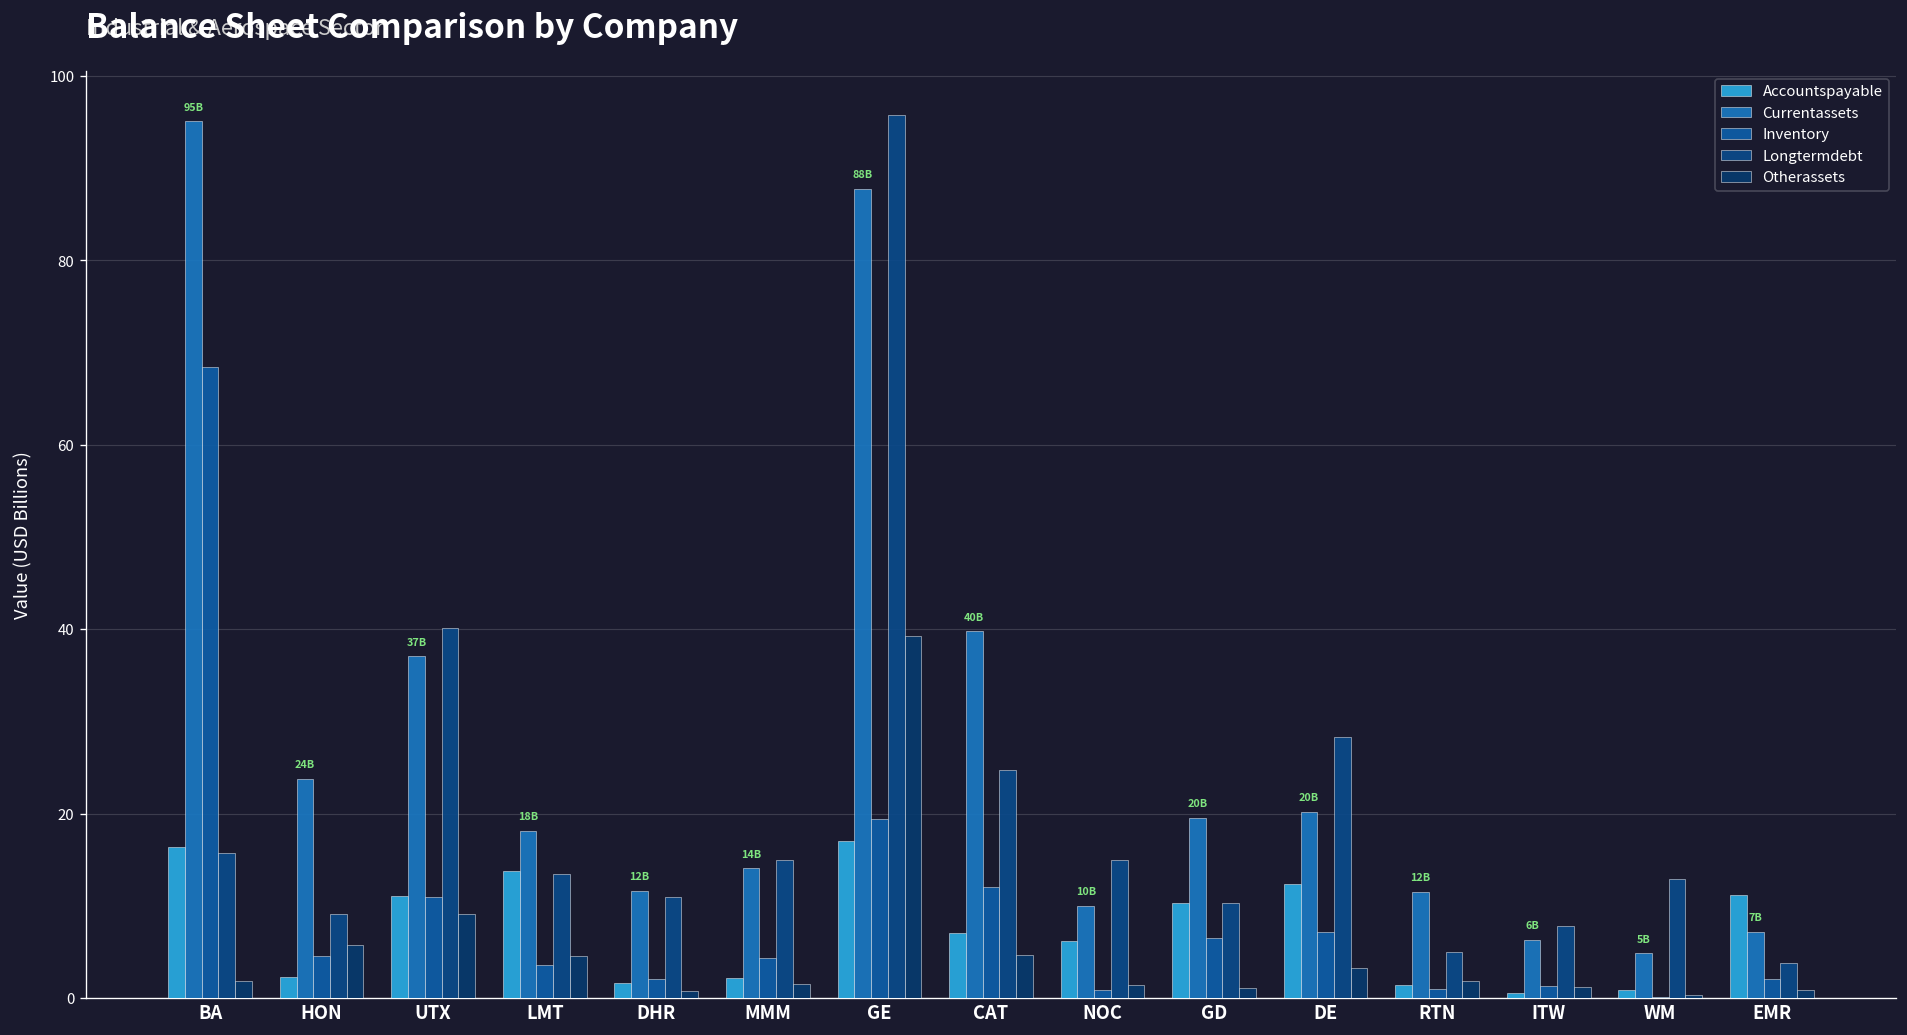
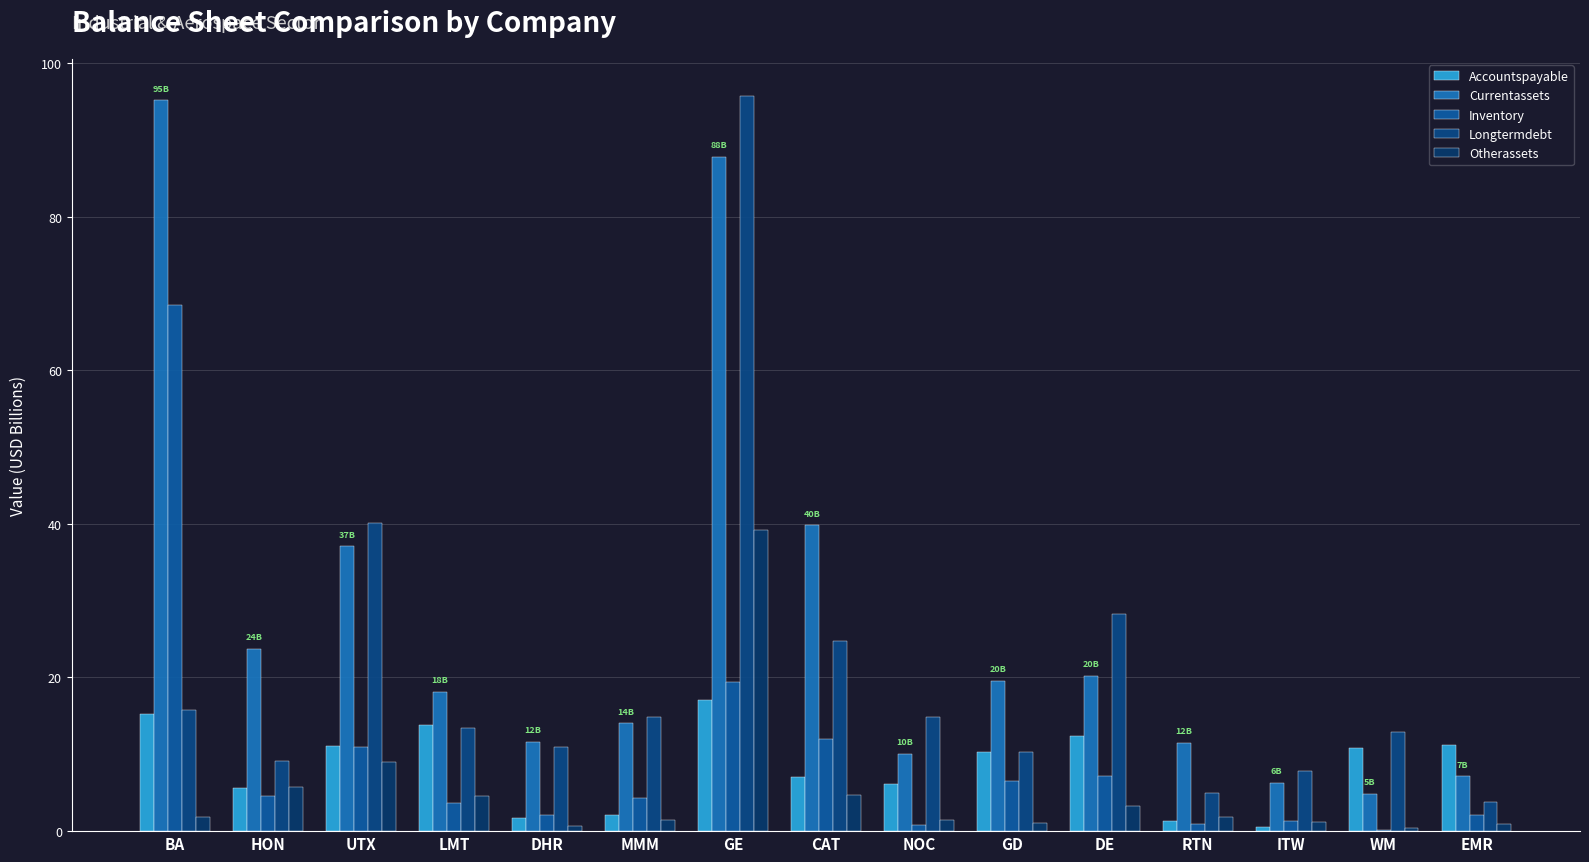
Accountspayable, BA: 16 -> 15
Accountspayable, HON: 2 -> 6
Accountspayable, WM: 1 -> 11
